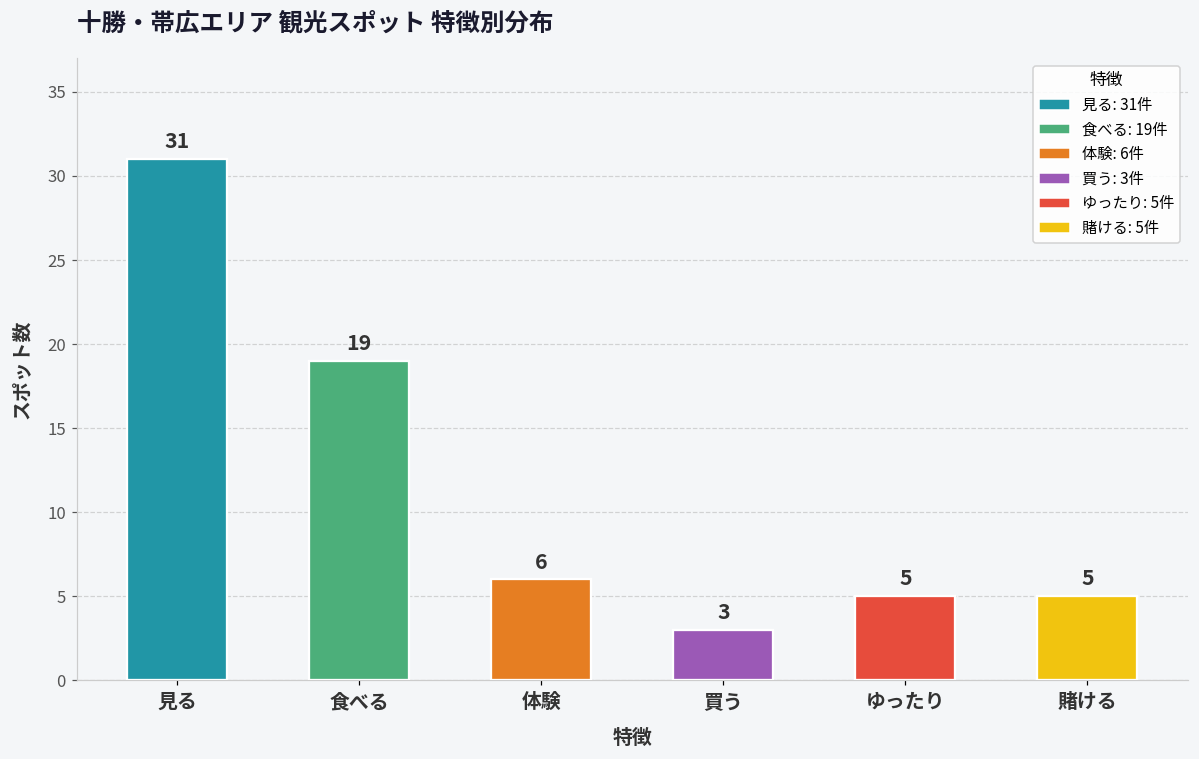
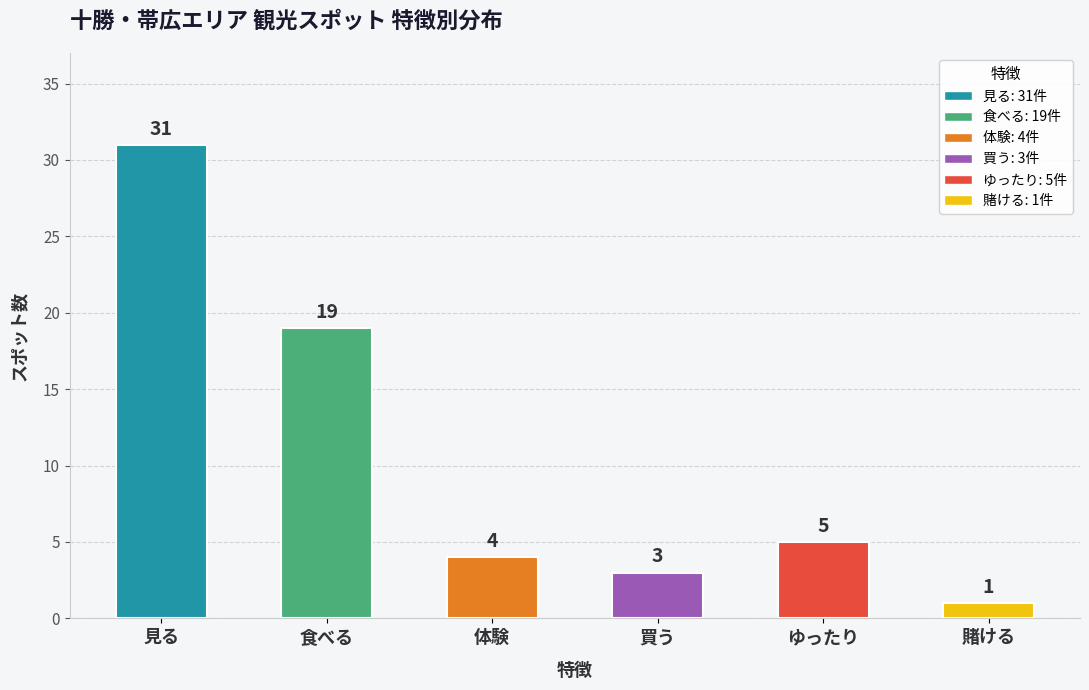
体験: 6 -> 4
賭ける: 5 -> 1
